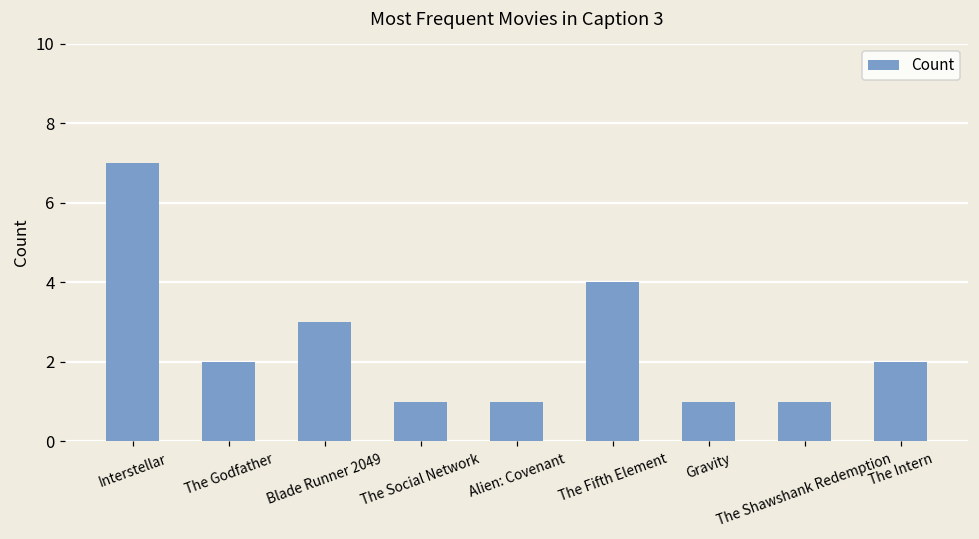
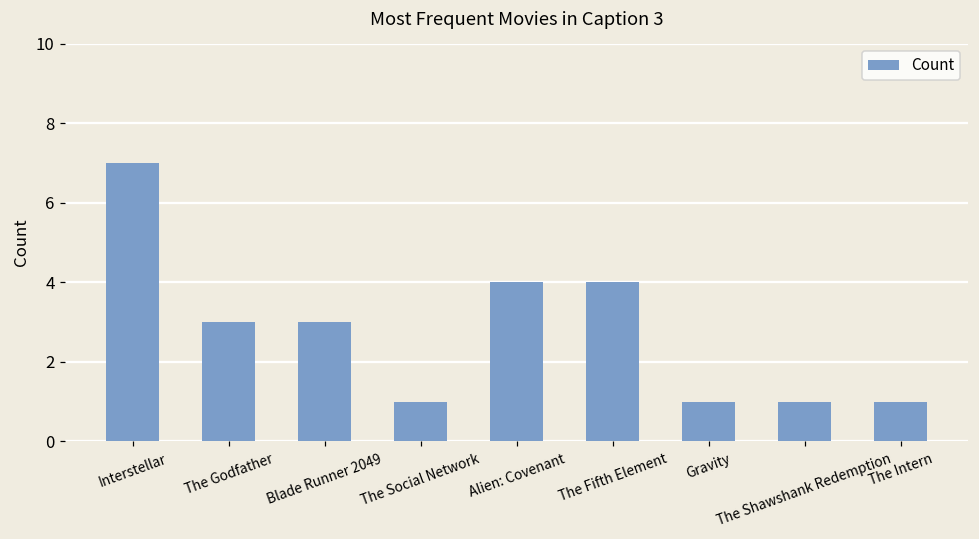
The Godfather: 2 -> 3
Alien: Covenant: 1 -> 4
The Intern: 2 -> 1
